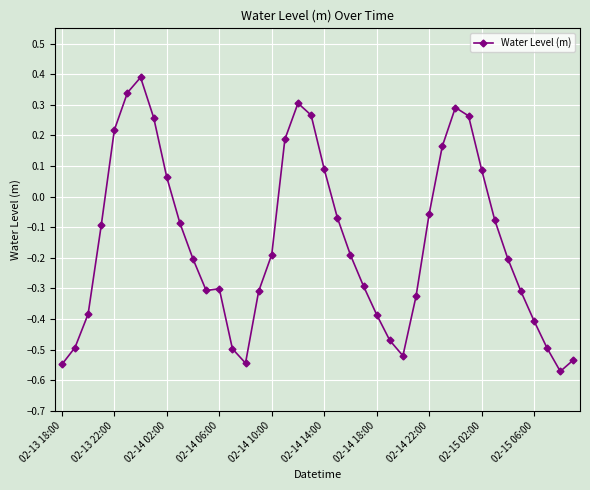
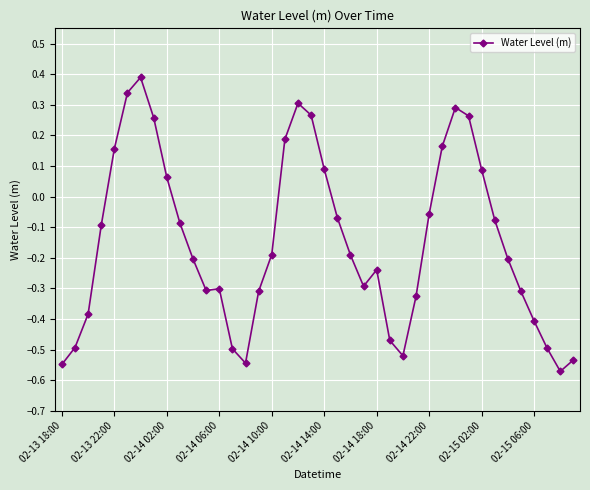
02-13 22:00: 0.22 -> 0.16
02-14 18:00: -0.39 -> -0.24
